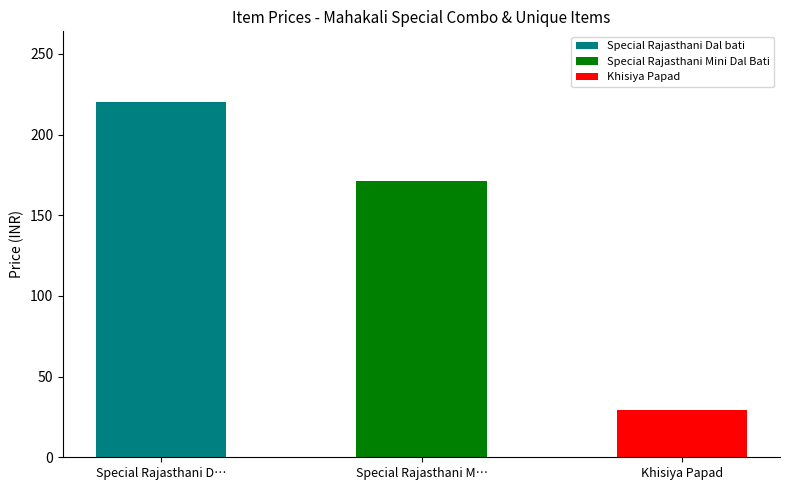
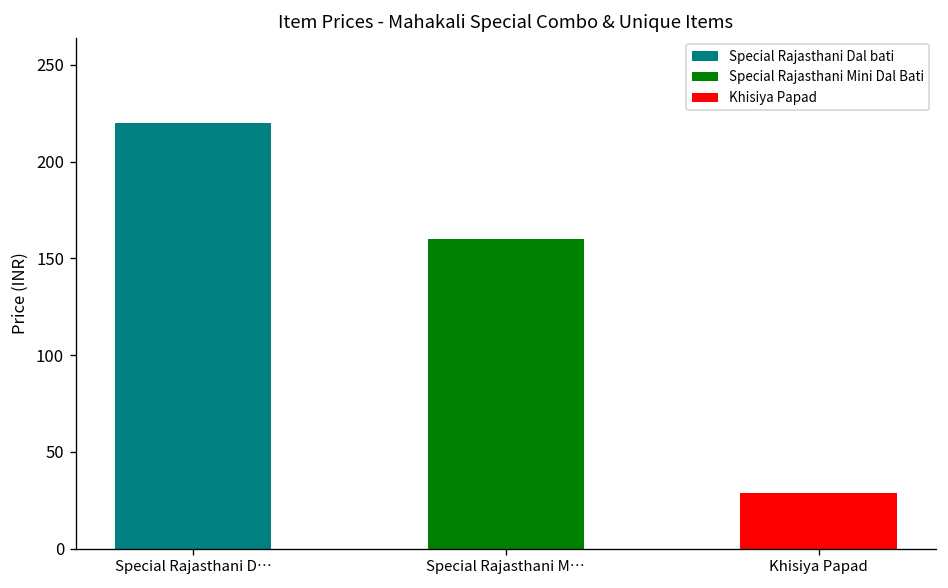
Special Rajasthani M…: 171 -> 160
